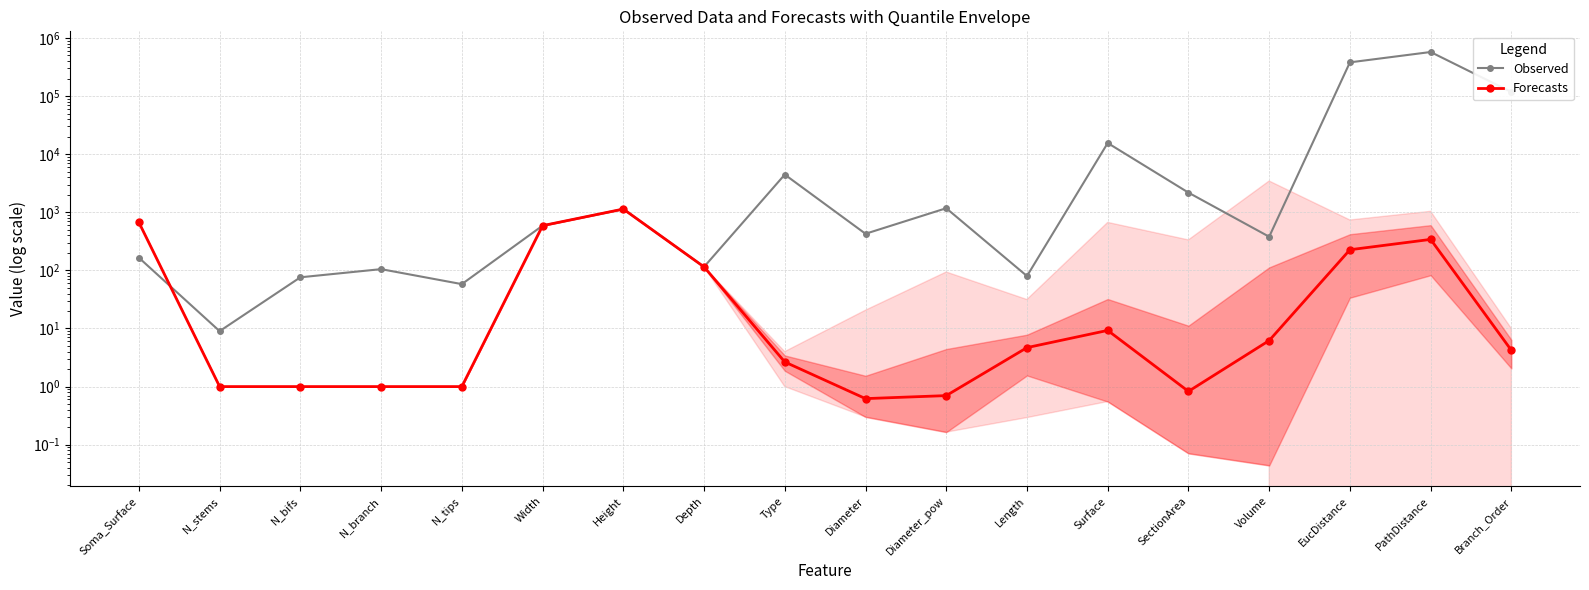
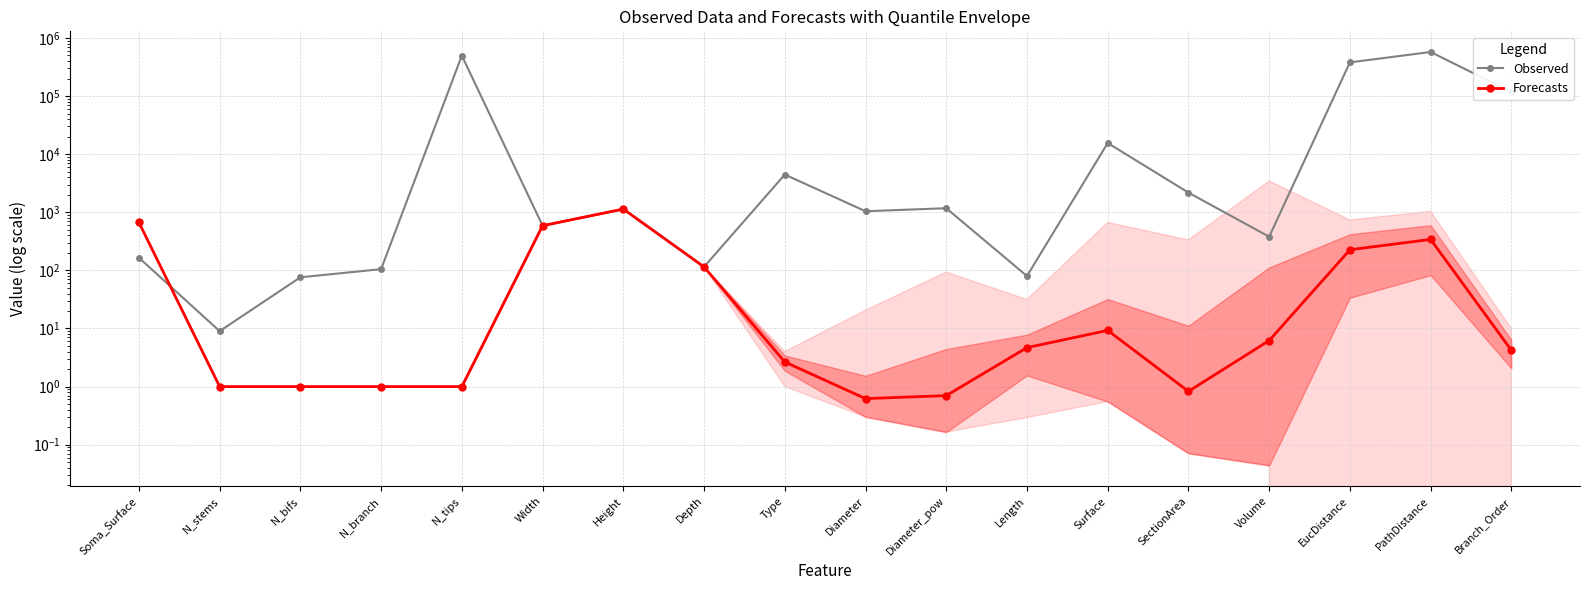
Observed, N_tips: 60 -> 500000
Observed, Diameter: 400 -> 1000
